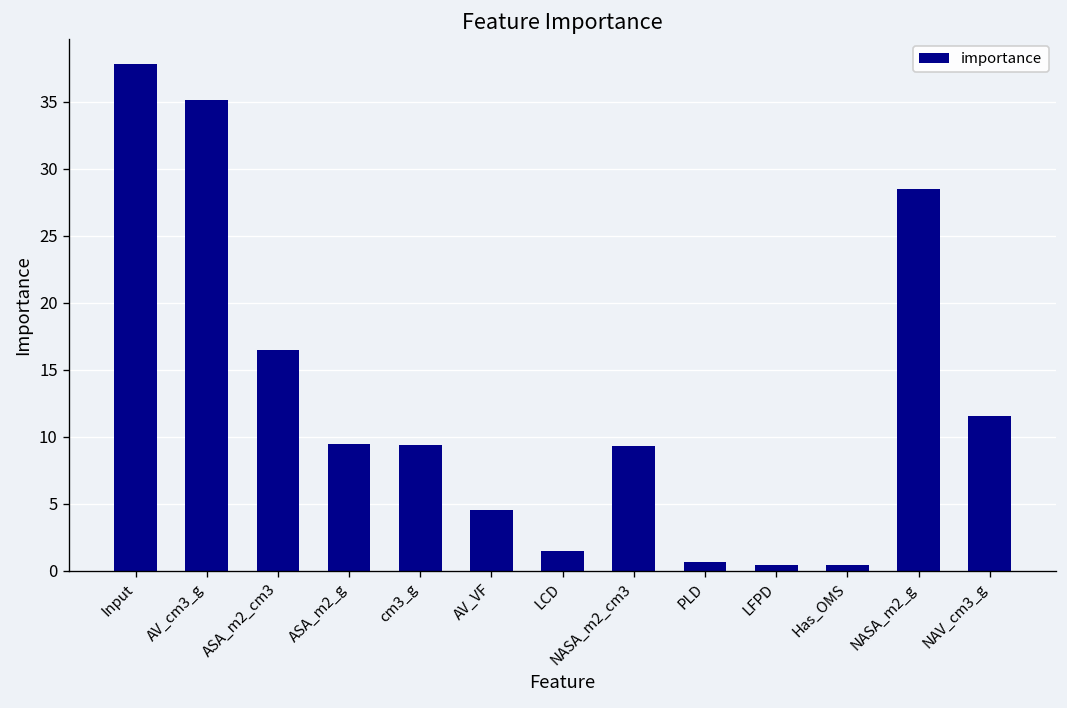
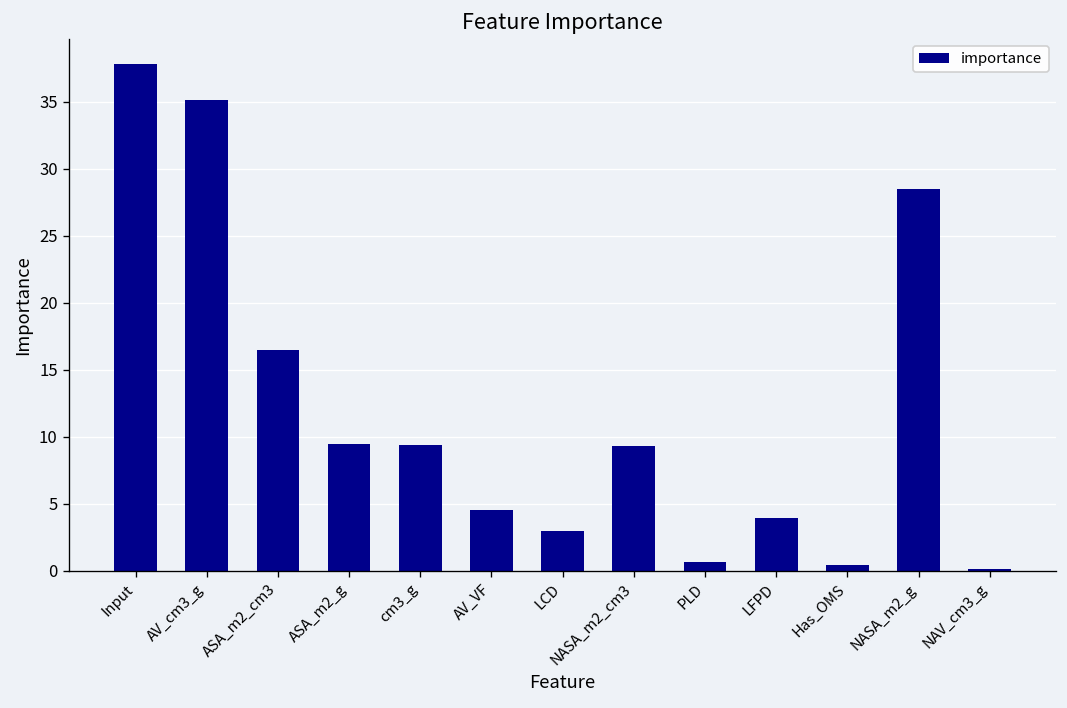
LCD: 1.5 -> 2.9
LFPD: 0.5 -> 3.9
NAV_cm3_g: 11.6 -> 0.1
